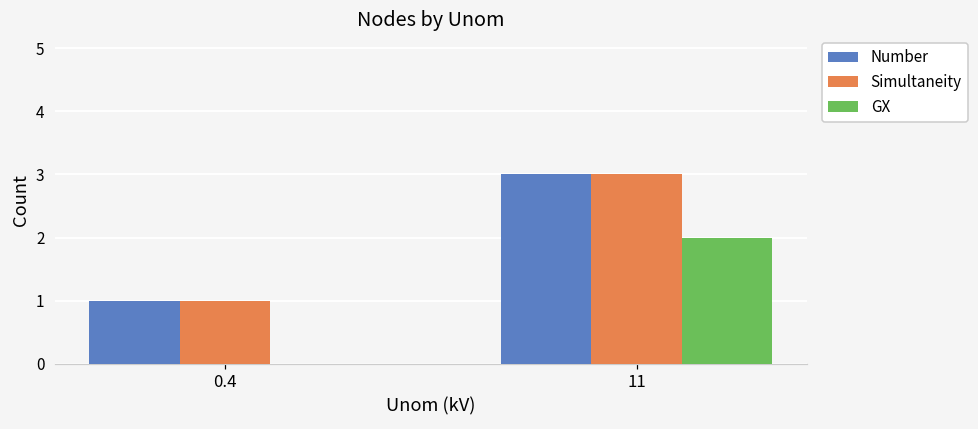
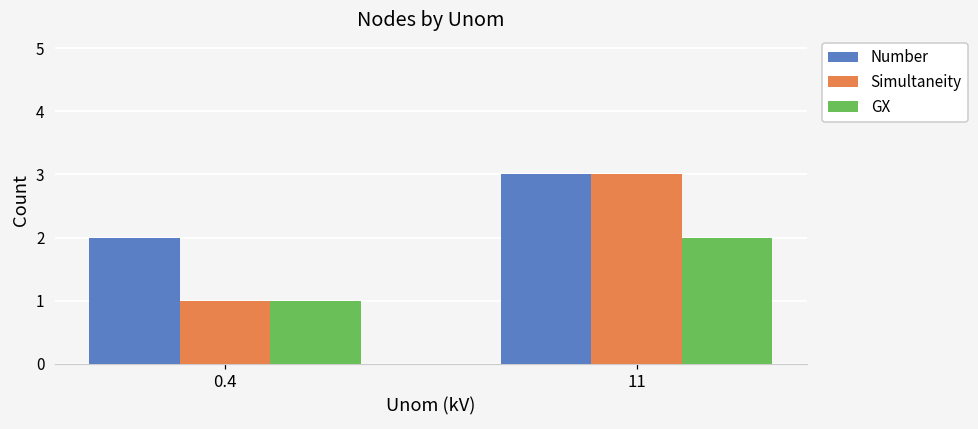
Number, 0.4: 1 -> 2
GX, 0.4: 0 -> 1
